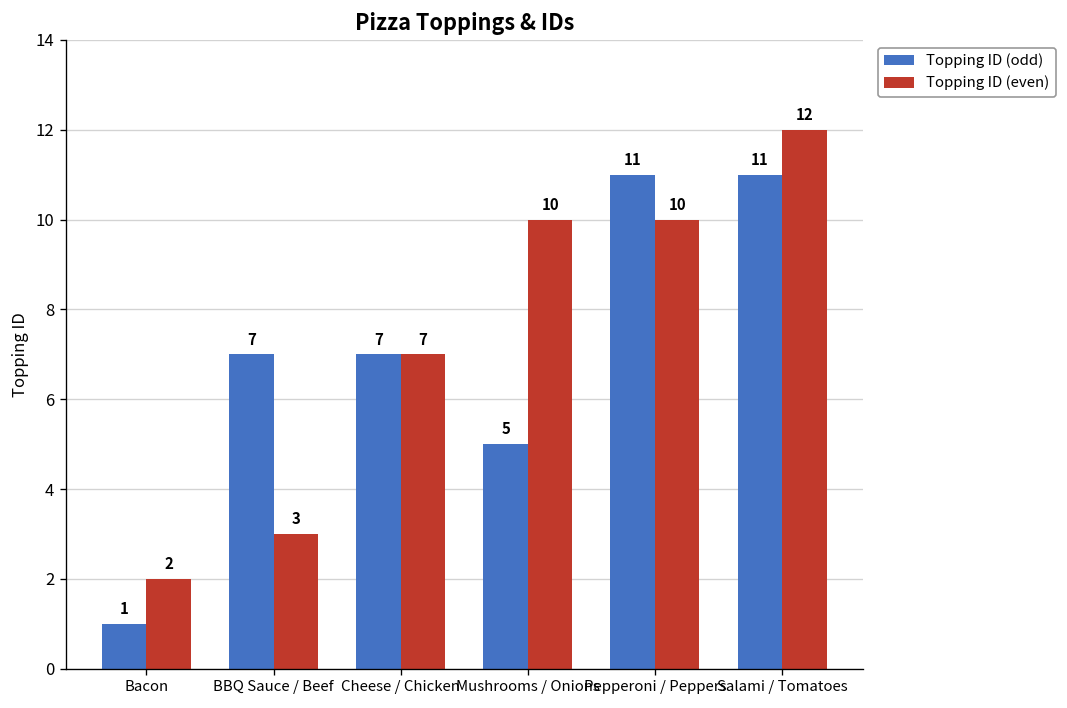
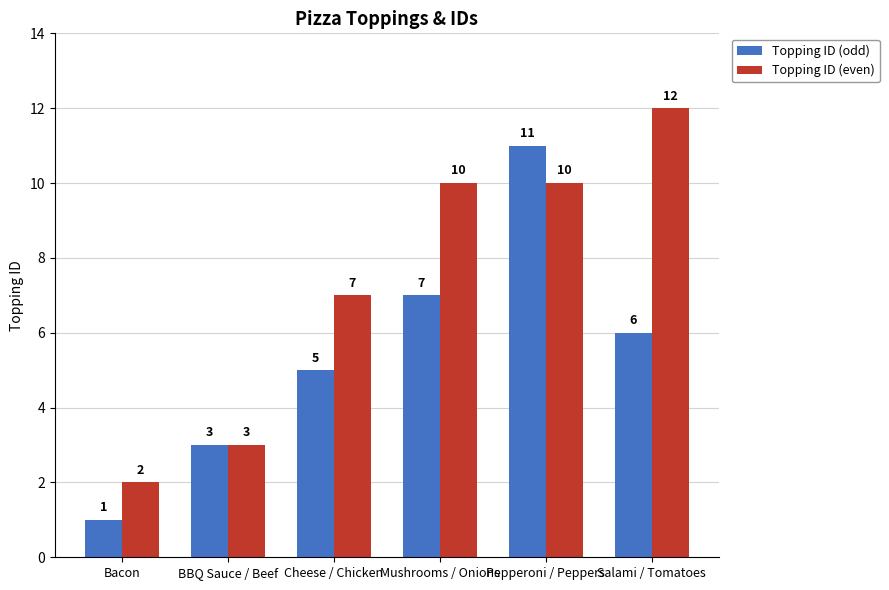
Topping ID (odd), BBQ Sauce / Beef: 7 -> 3
Topping ID (odd), Cheese / Chicken: 7 -> 5
Topping ID (odd), Mushrooms / Onions: 5 -> 7
Topping ID (odd), Salami / Tomatoes: 11 -> 6
